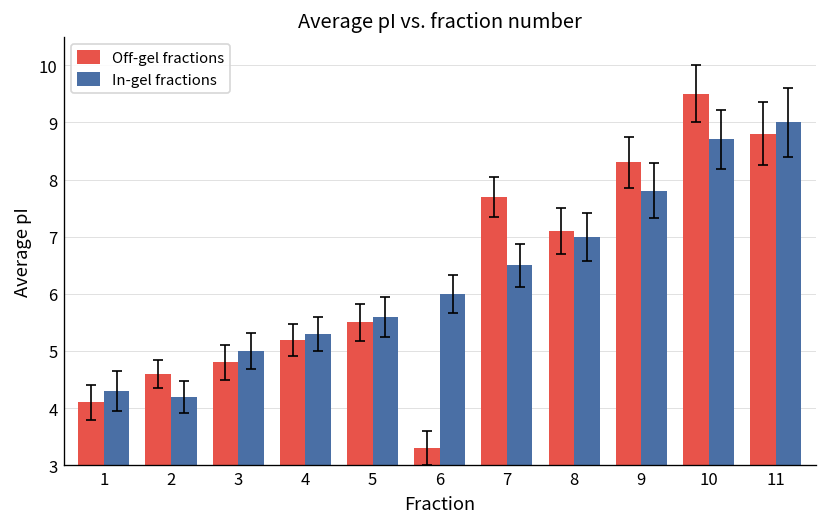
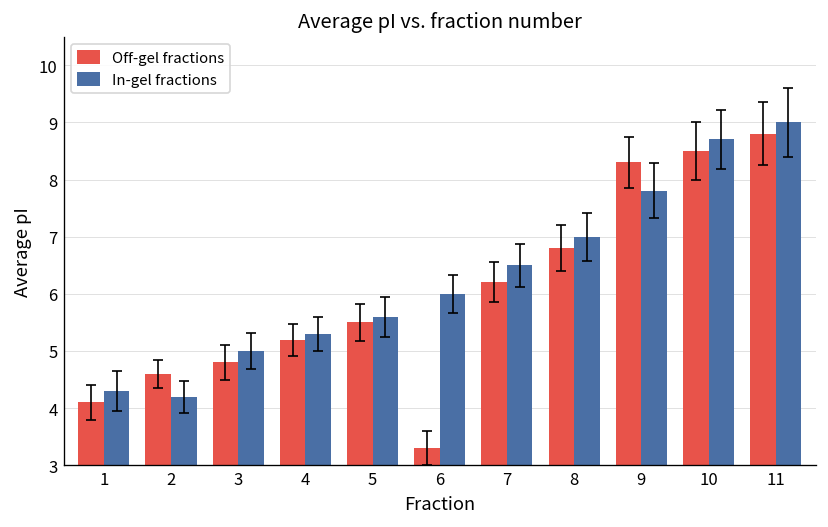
Off-gel fractions, 7: 7.7 -> 6.2
Off-gel fractions, 8: 7.1 -> 6.8
Off-gel fractions, 10: 9.5 -> 8.5
